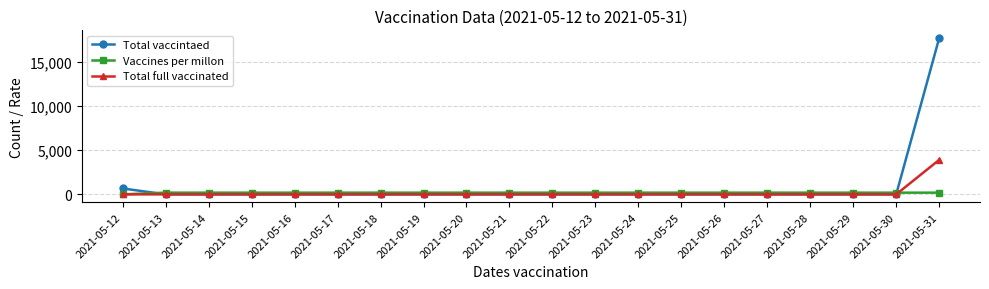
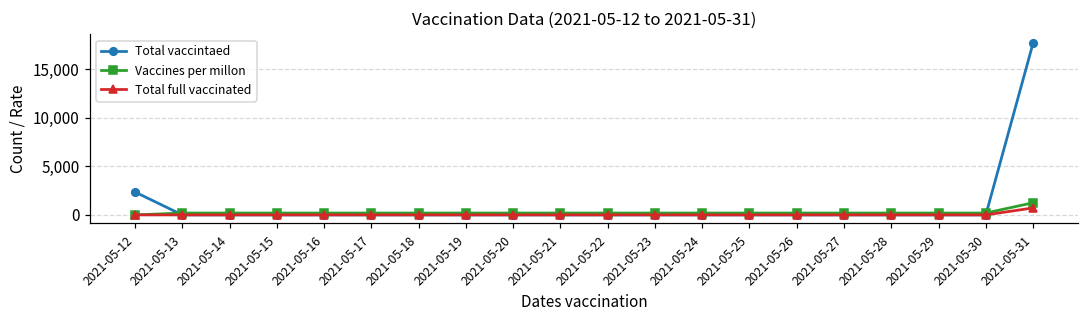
Total vaccintaed, 2021-05-12: 1,000 -> 2,000
Vaccines per millon, 2021-05-31: 0 -> 1,000
Total full vaccinated, 2021-05-31: 4,000 -> 1,000
